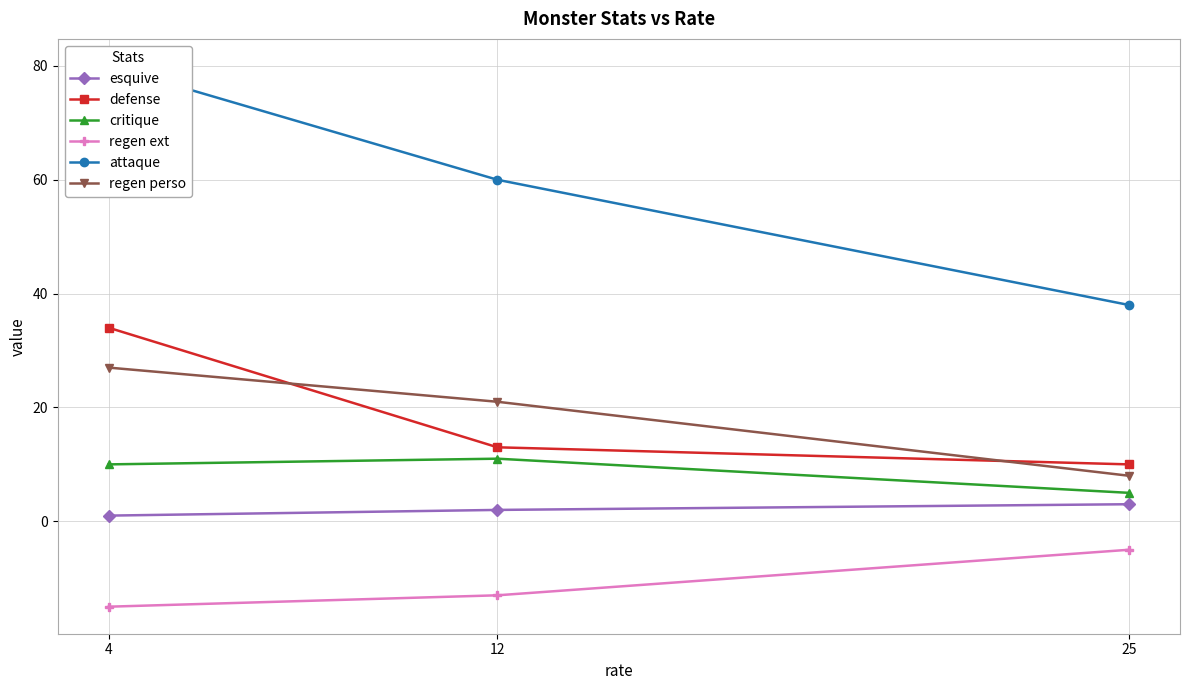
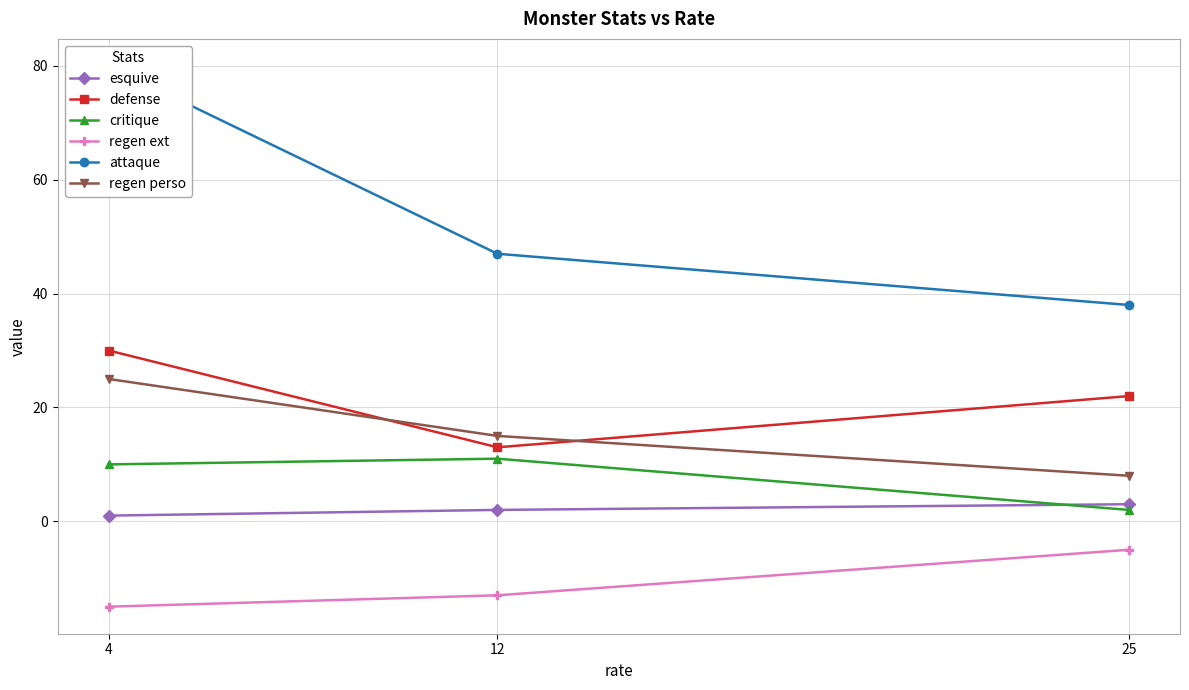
defense, 4: 34 -> 30
regen perso, 4: 27 -> 25
attaque, 12: 60 -> 47
regen perso, 12: 21 -> 15
defense, 25: 10 -> 22
critique, 25: 5 -> 2
